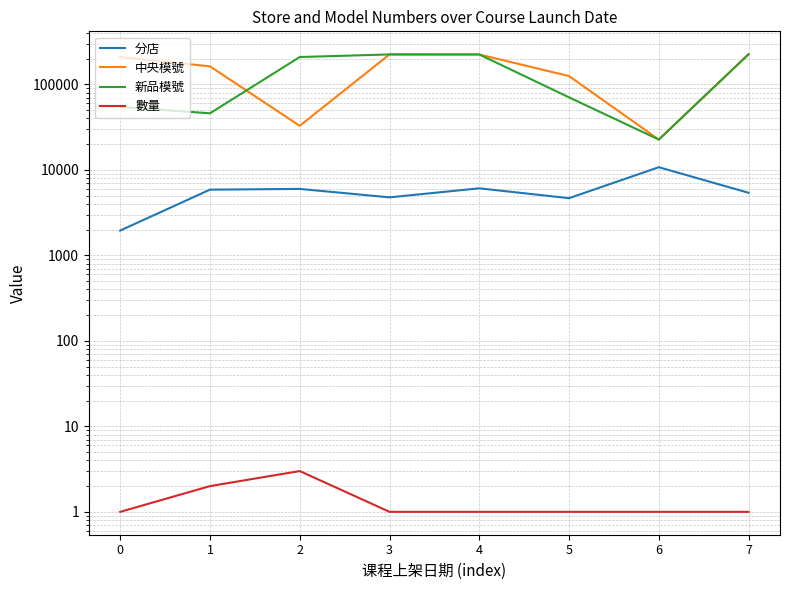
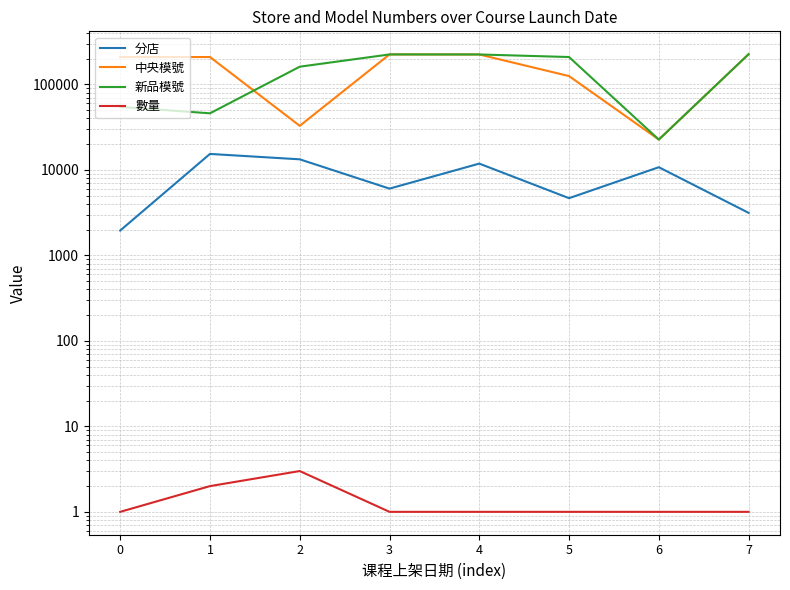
分店, 1: 6000 -> 15000
中央模號, 1: 160000 -> 210000
分店, 2: 6000 -> 13000
新品模號, 2: 210000 -> 160000
分店, 3: 5000 -> 6000
分店, 4: 6000 -> 12000
新品模號, 5: 70000 -> 210000
分店, 7: 5000 -> 3100
